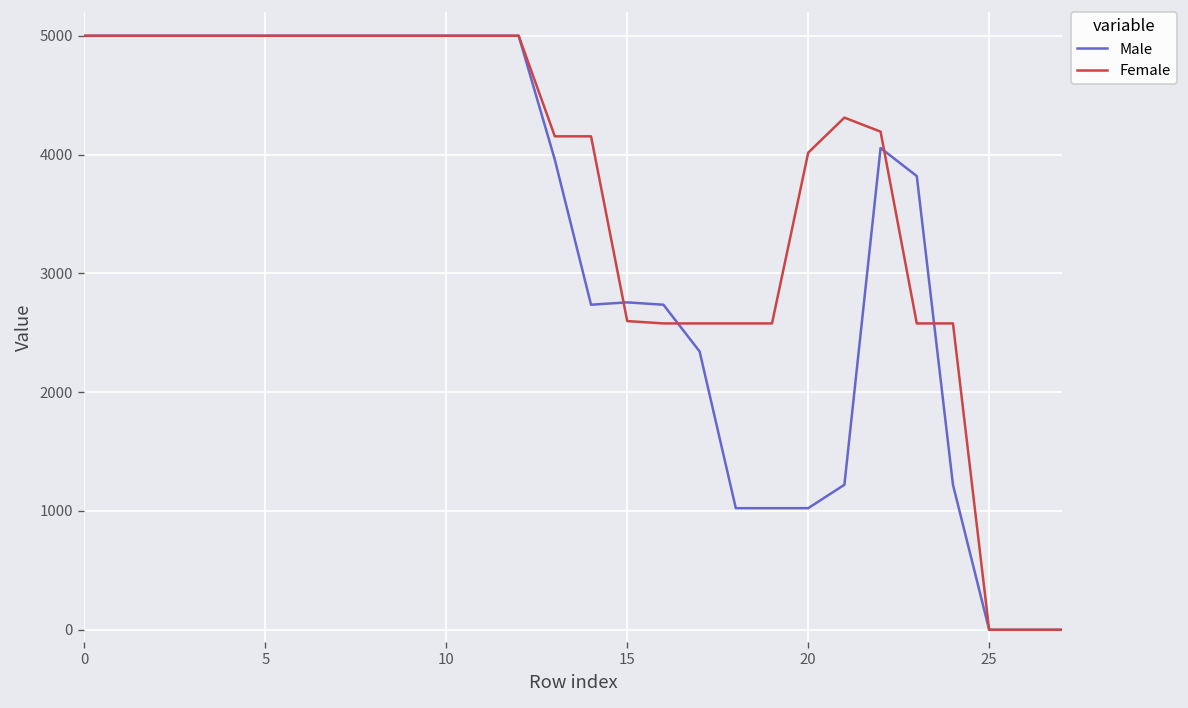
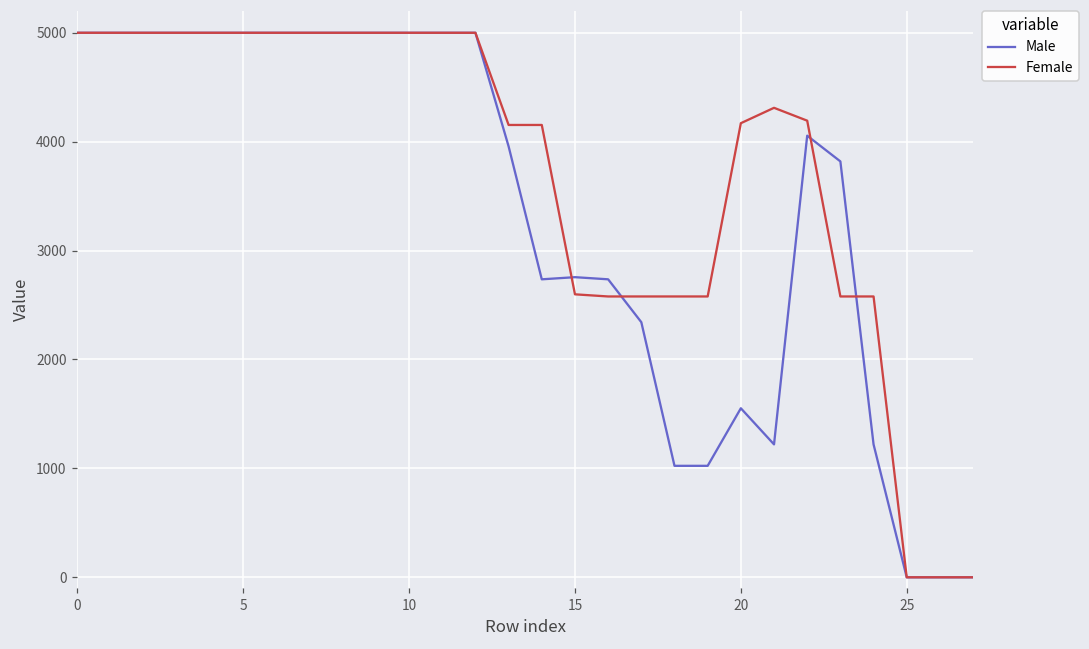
Male, 20: 1000 -> 1600
Female, 20: 4000 -> 4200
